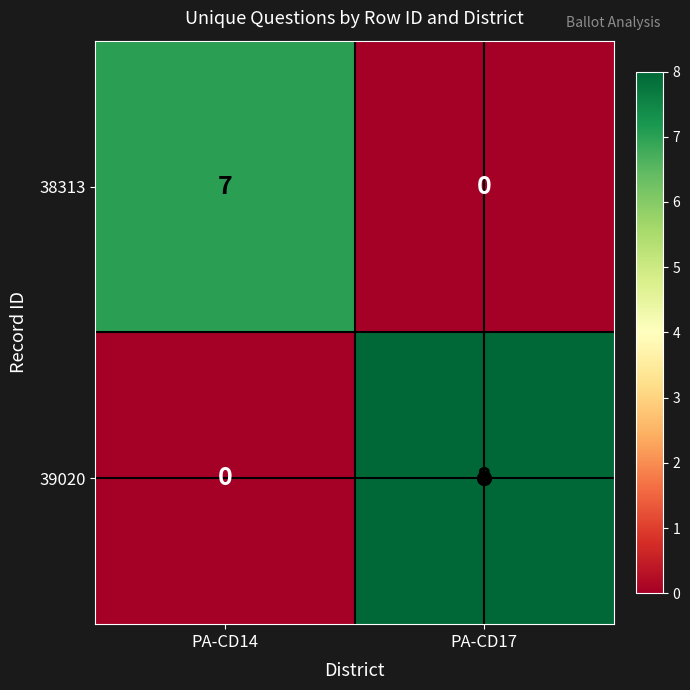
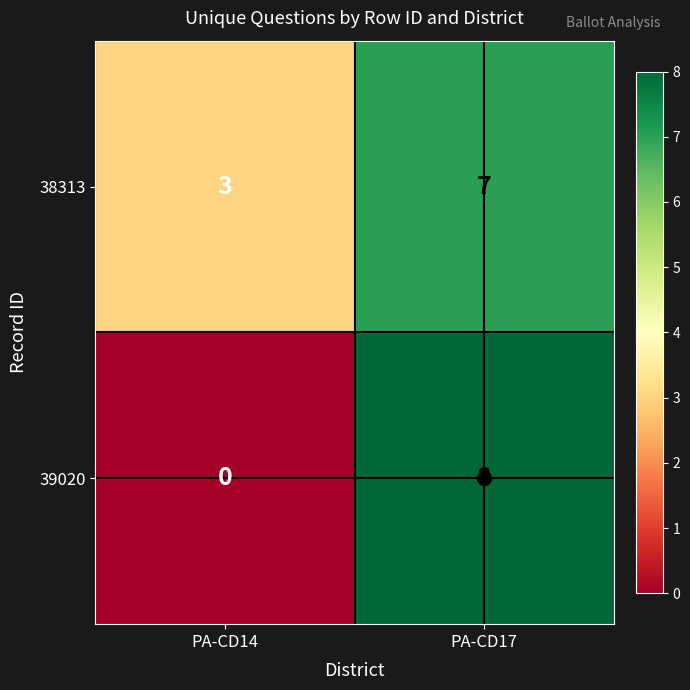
38313, PA-CD14: 7 -> 3
38313, PA-CD17: 0 -> 7
